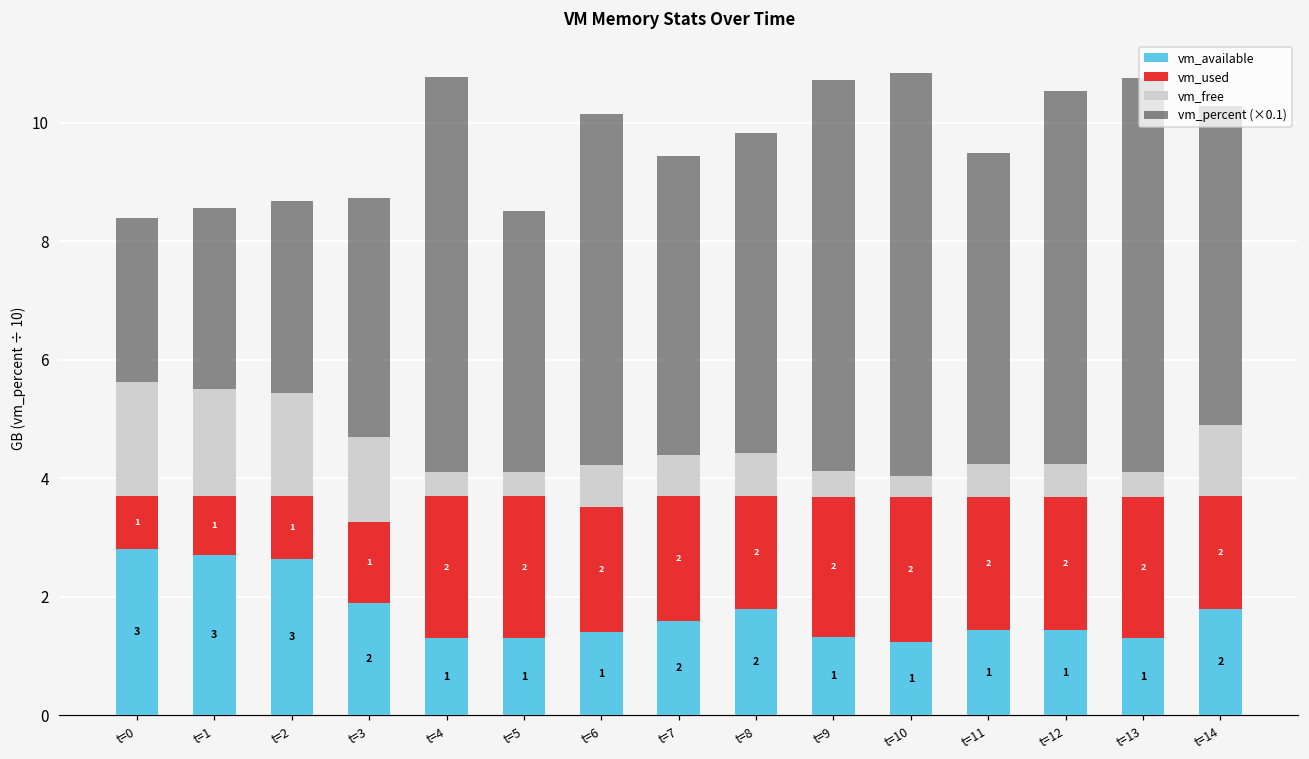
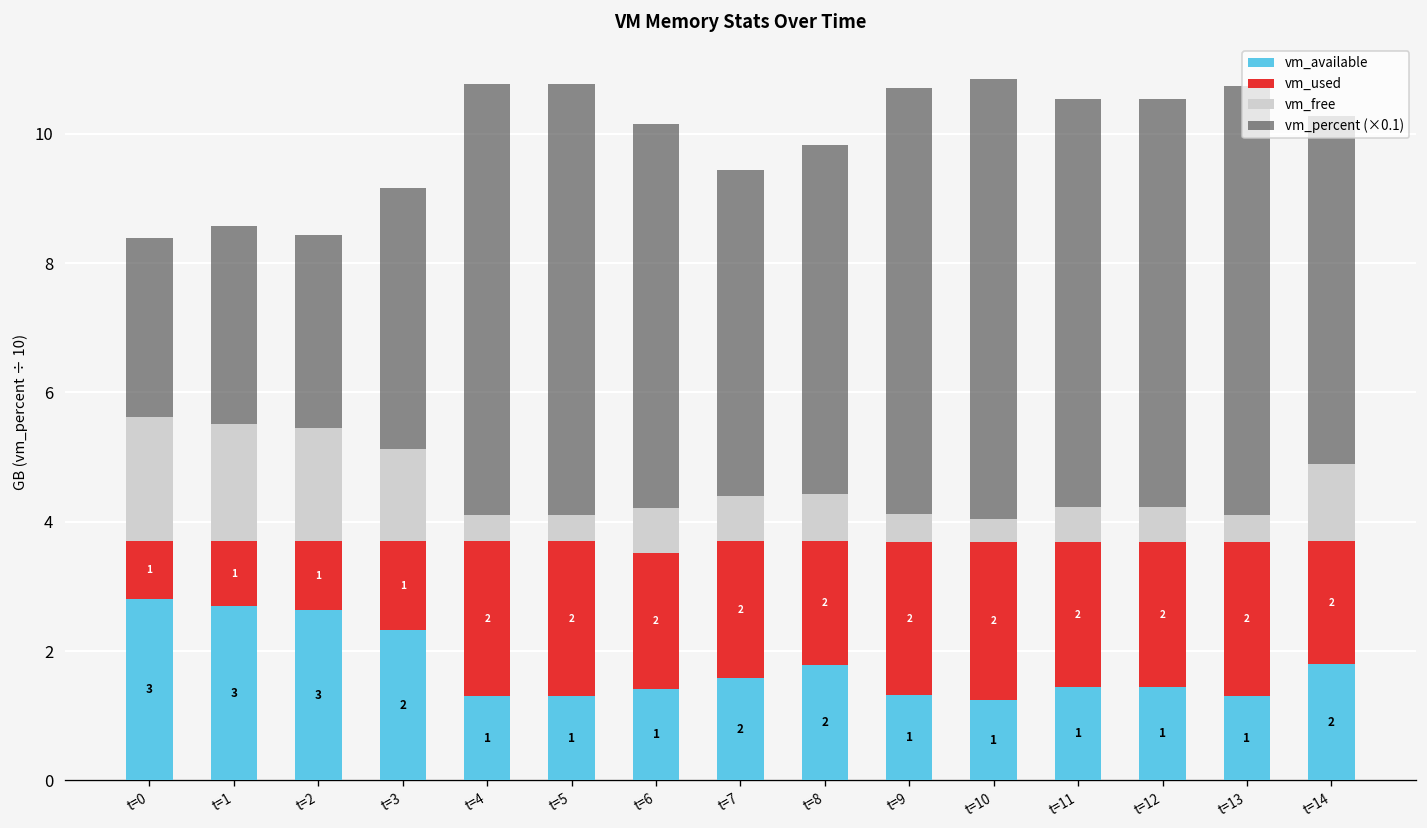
vm_percent (×0.1), t=2: 3.2 -> 3.0
vm_available, t=3: 1.9 -> 2.3
vm_percent (×0.1), t=5: 4.4 -> 6.7
vm_percent (×0.1), t=11: 5.3 -> 6.3
